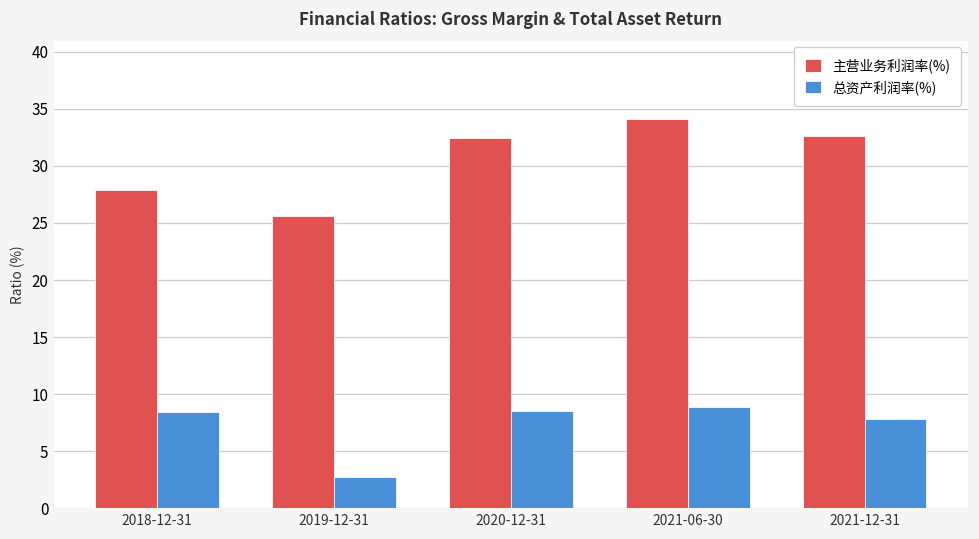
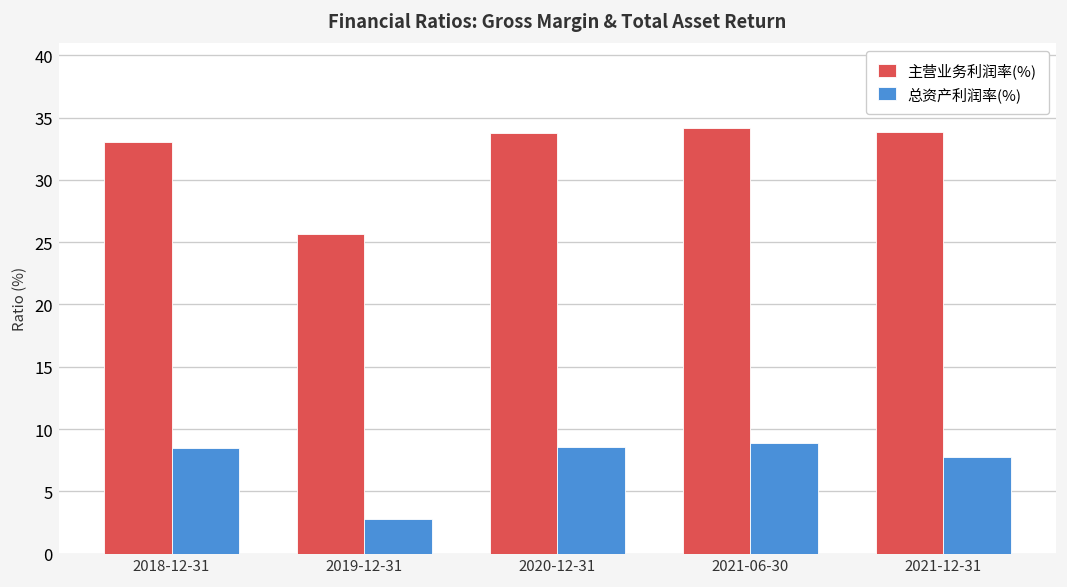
主营业务利润率(%), 2018-12-31: 27.9 -> 33.0
主营业务利润率(%), 2020-12-31: 32.4 -> 33.8
主营业务利润率(%), 2021-12-31: 32.6 -> 33.8
